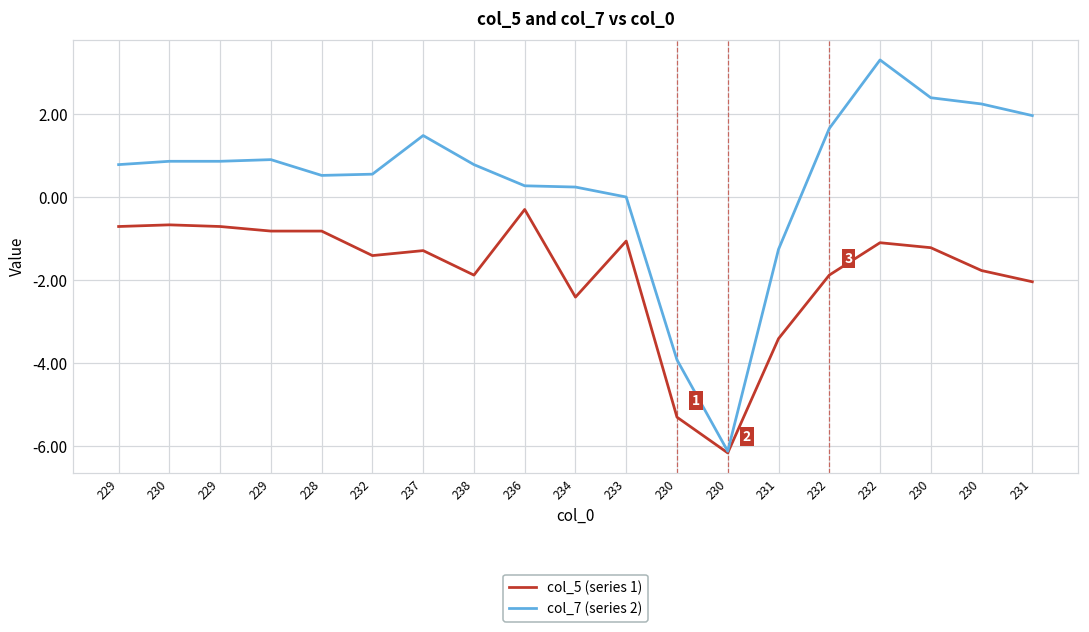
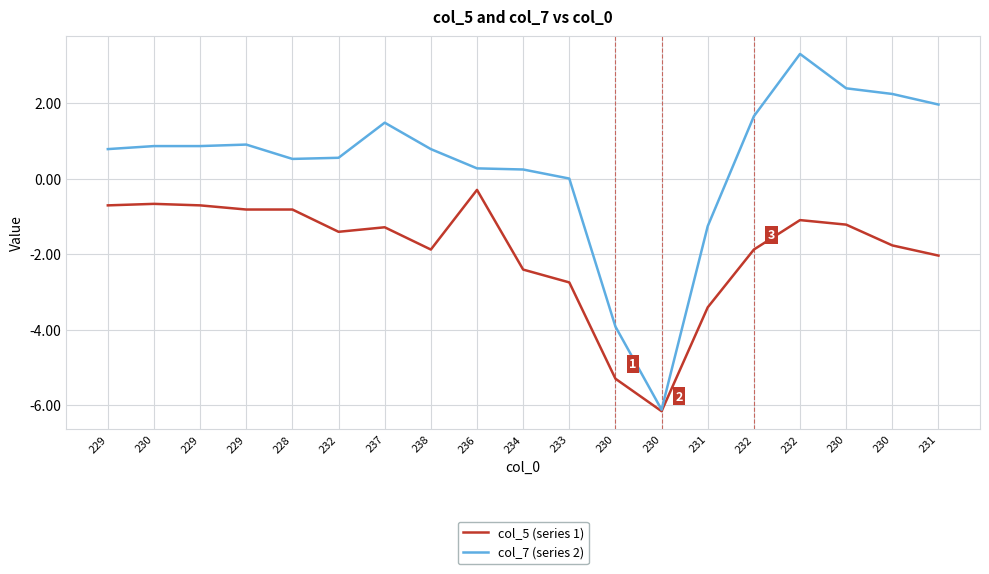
col_5 (series 1), 233: -1.1 -> -2.8
